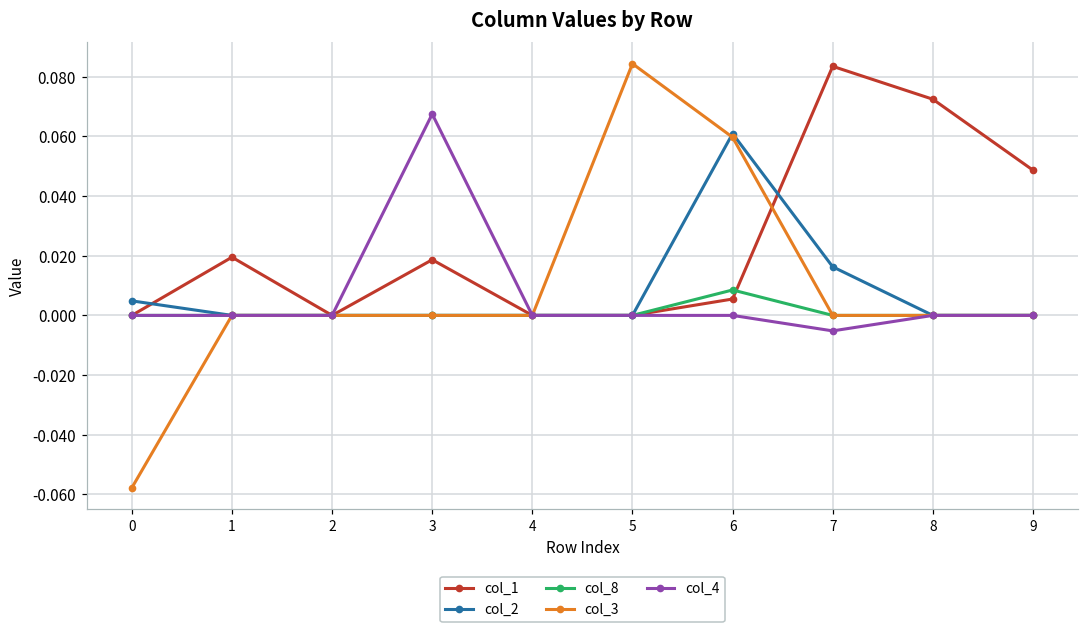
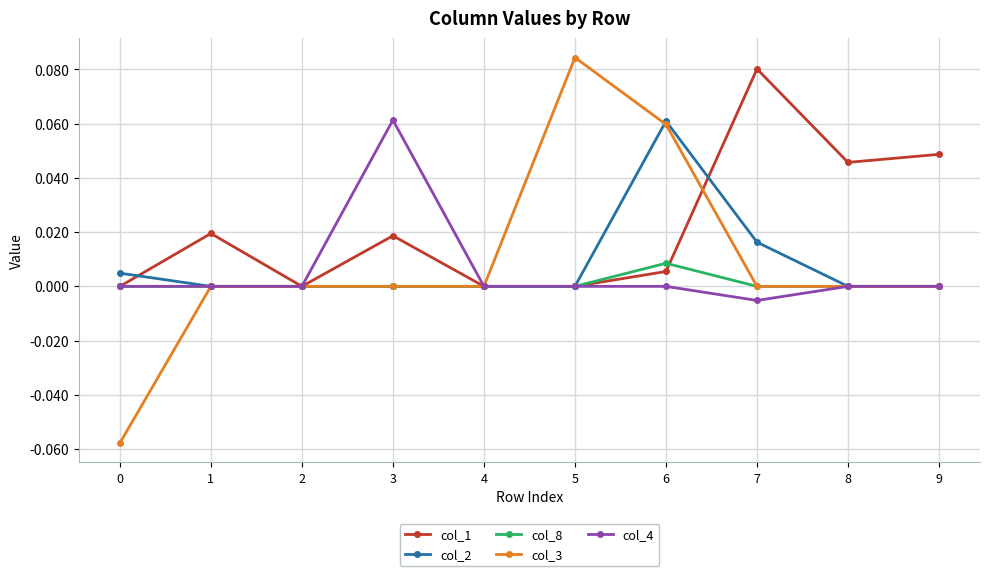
col_4, 3: 0.067 -> 0.061
col_1, 7: 0.083 -> 0.080
col_1, 8: 0.072 -> 0.046
